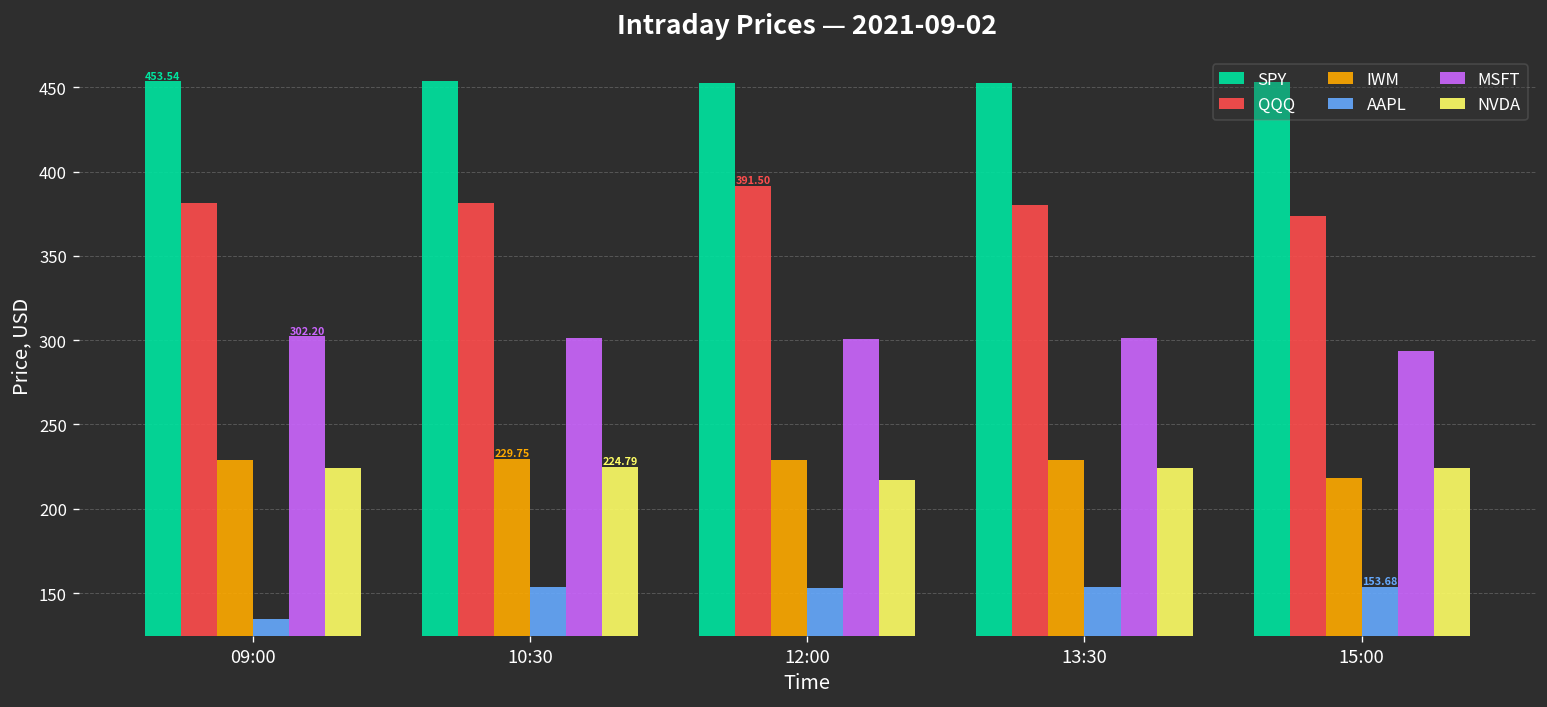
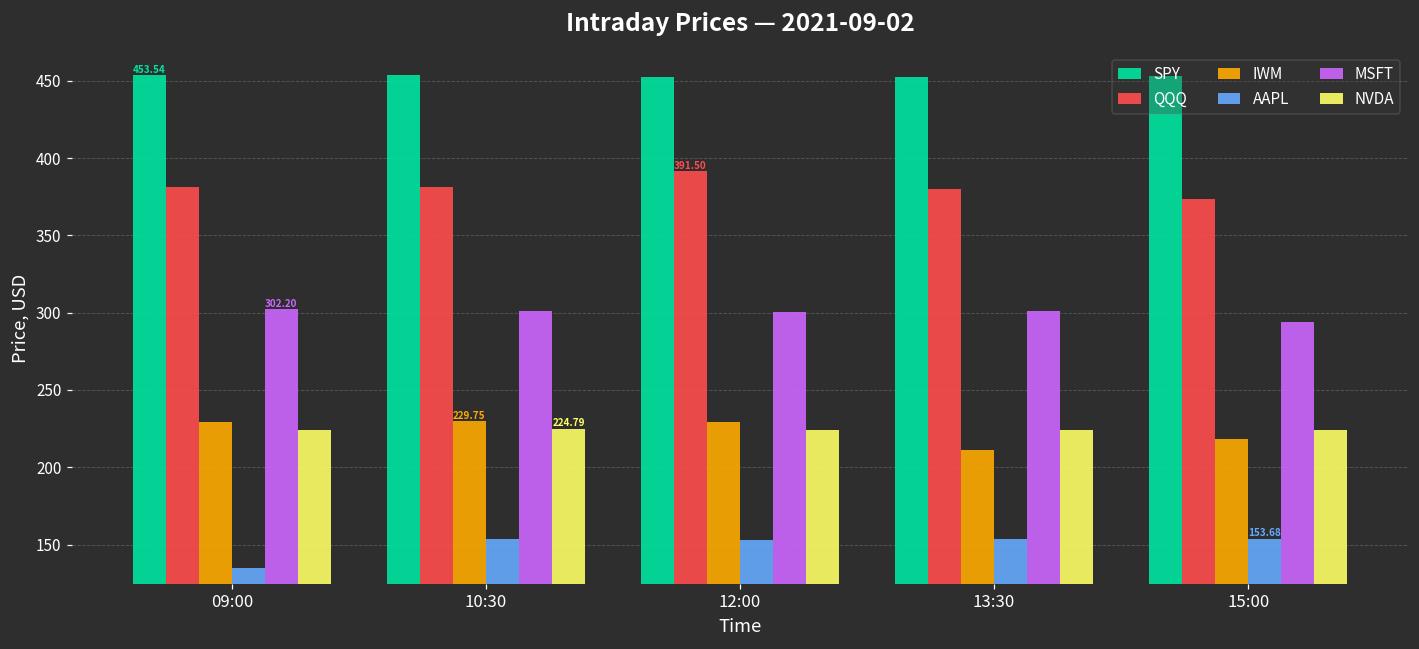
NVDA, 12:00: 217 -> 224
IWM, 13:30: 229 -> 211
